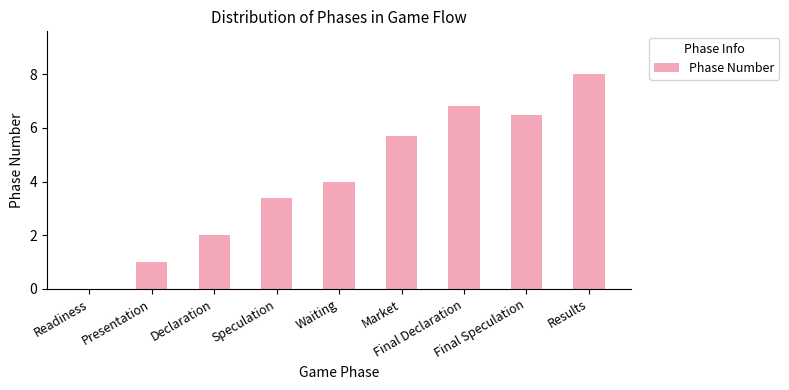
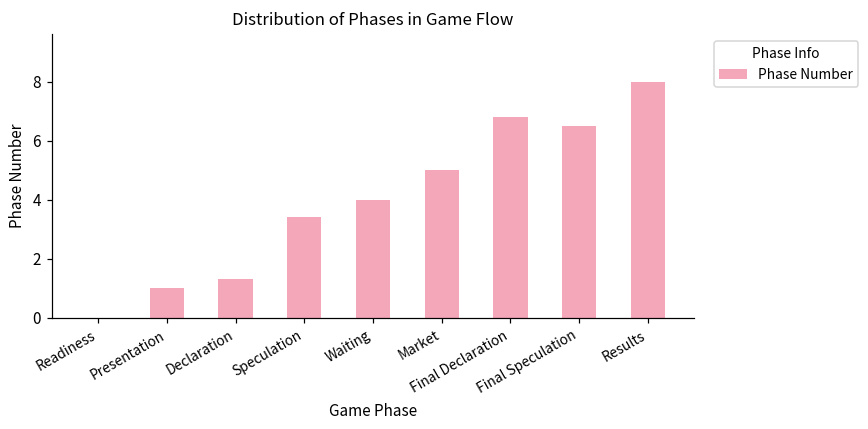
Declaration: 2.0 -> 1.3
Market: 5.7 -> 5.0
